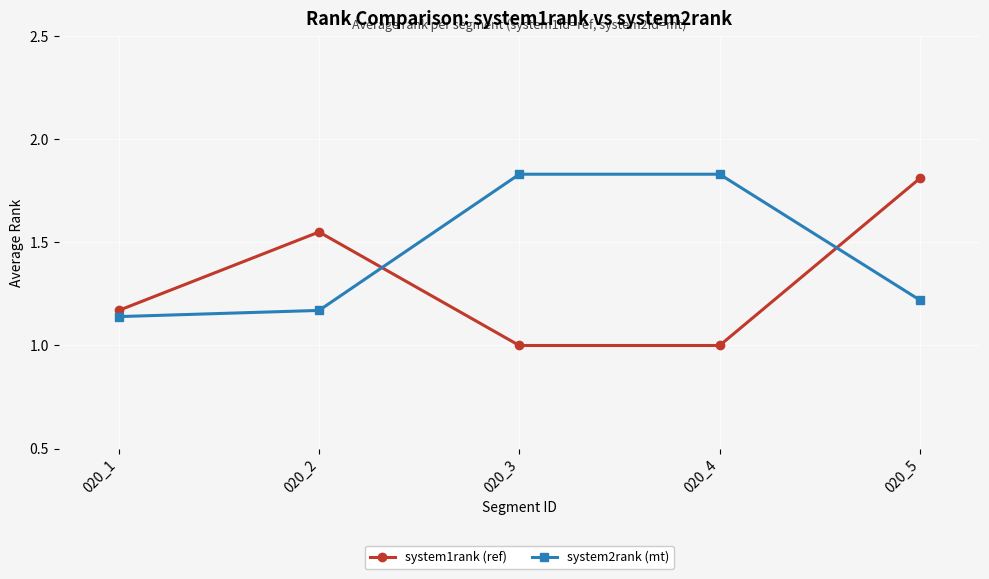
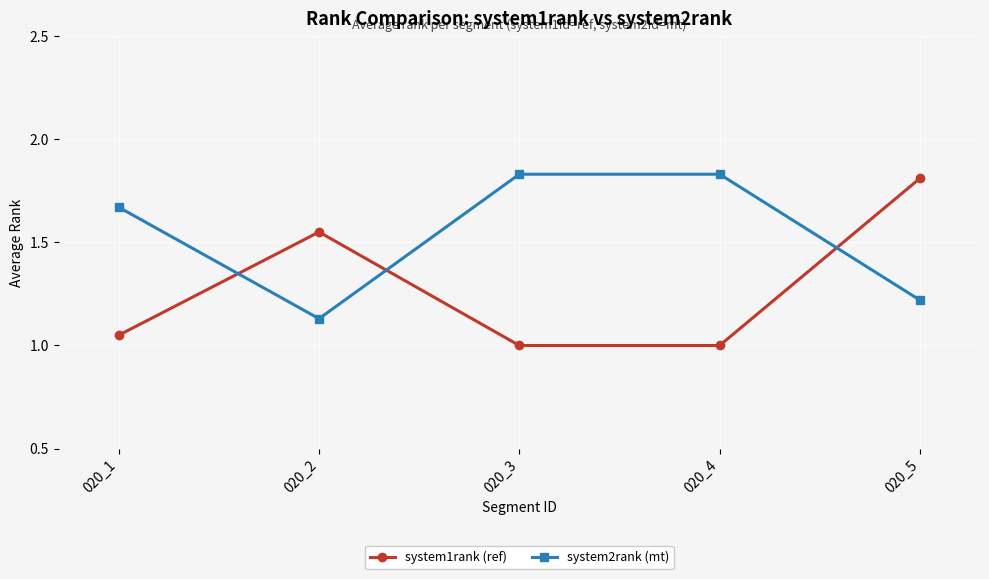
system1rank (ref), 020_1: 1.17 -> 1.05
system2rank (mt), 020_1: 1.14 -> 1.67
system2rank (mt), 020_2: 1.17 -> 1.13
